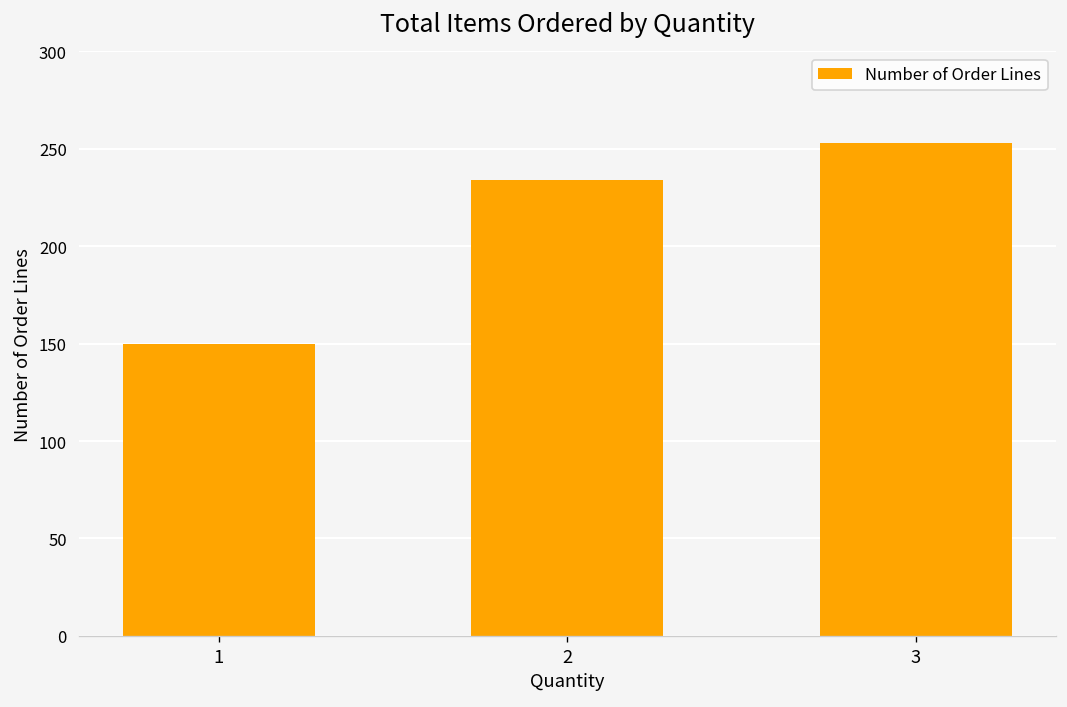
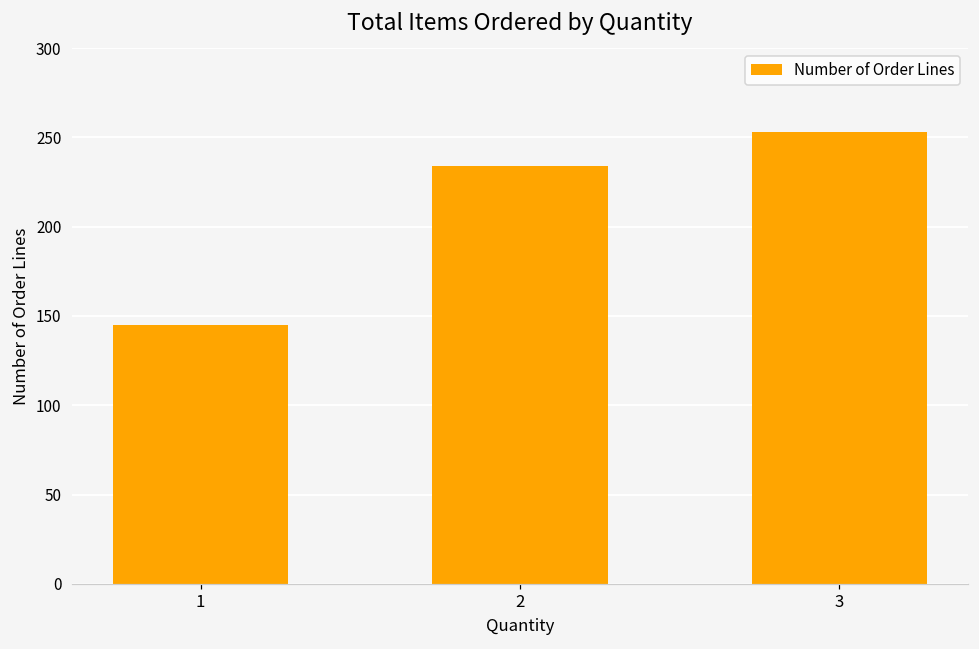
1: 150 -> 145
